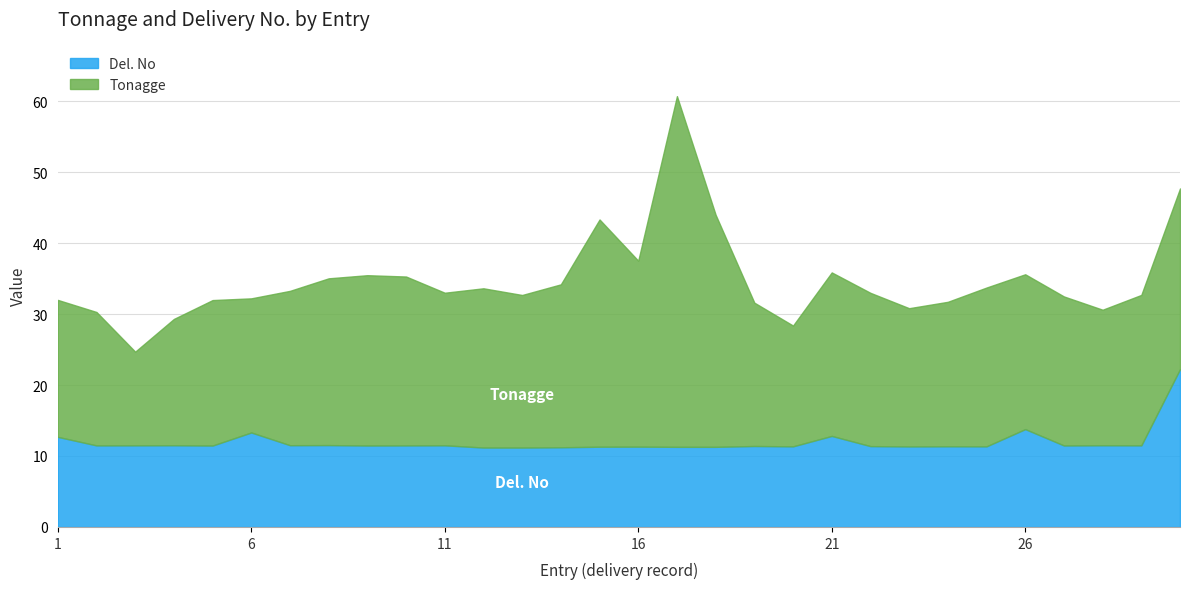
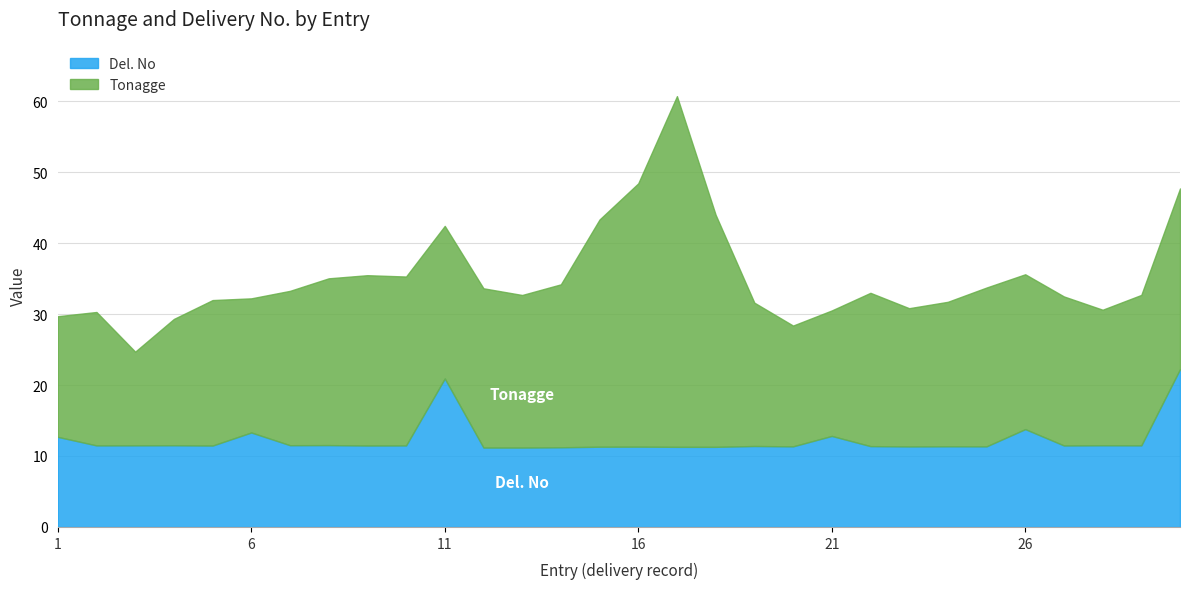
Tonagge, 1: 19 -> 17
Del. No, 11: 12 -> 21
Tonagge, 16: 26 -> 37
Tonagge, 21: 23 -> 18
